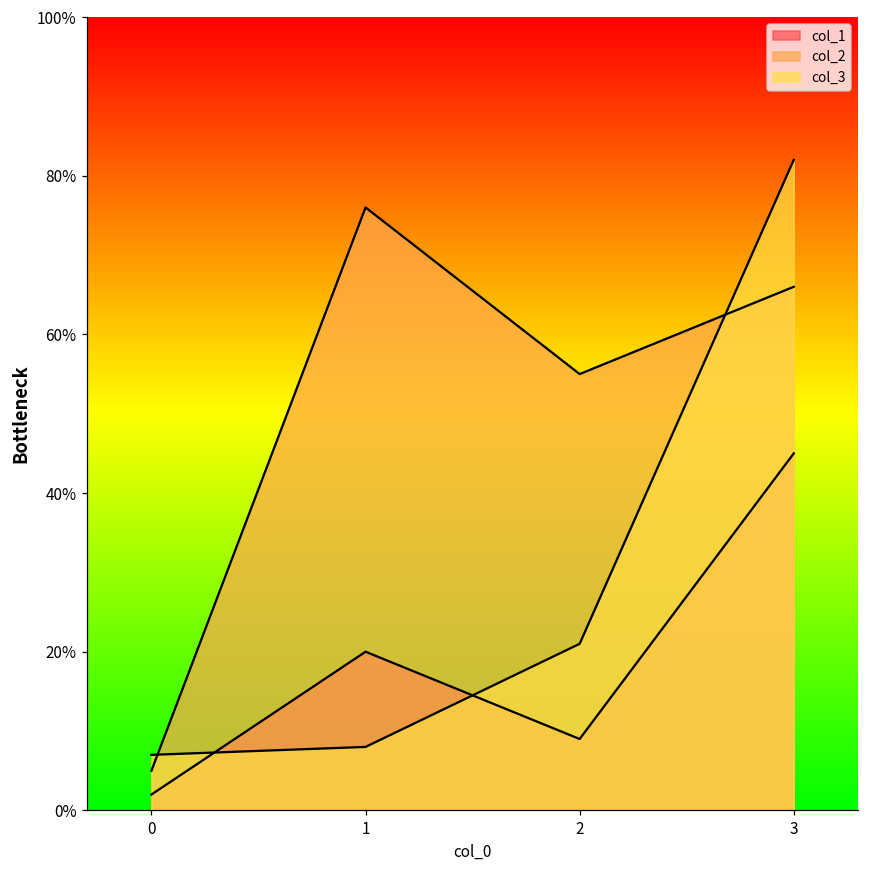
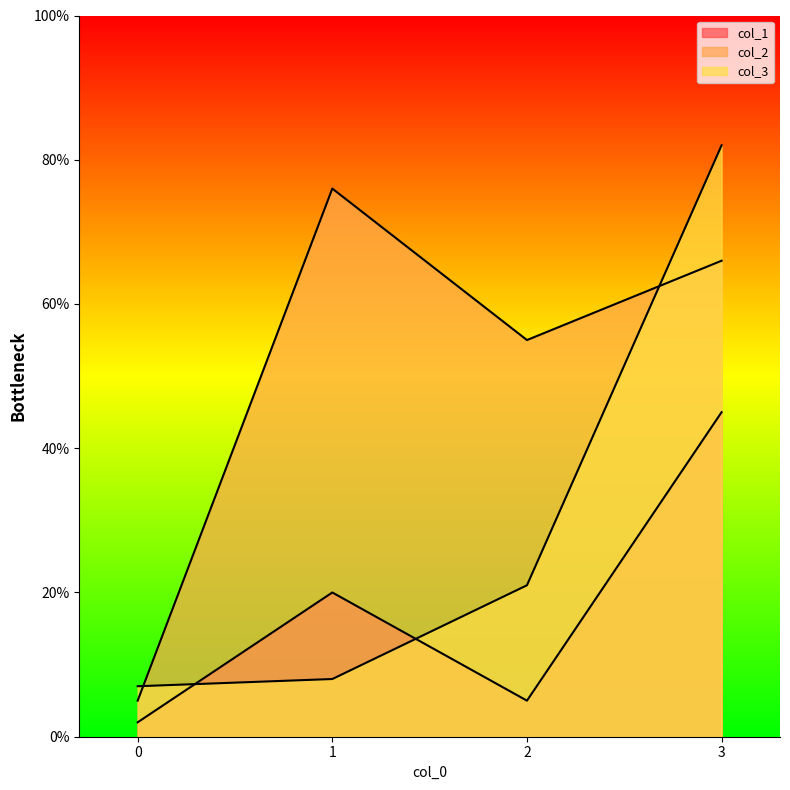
col_1, 2: 9% -> 5%
